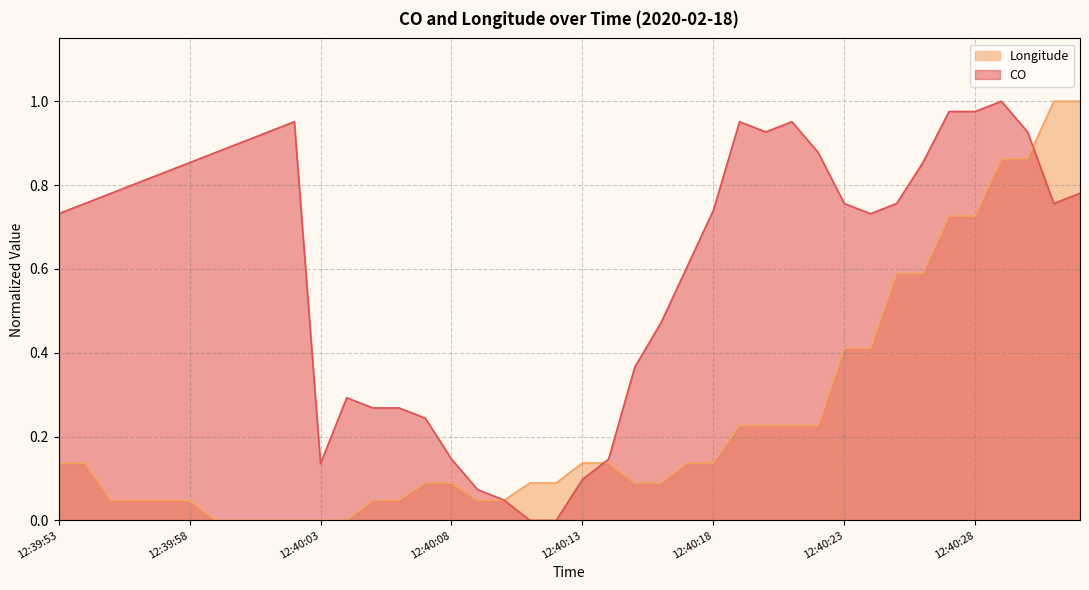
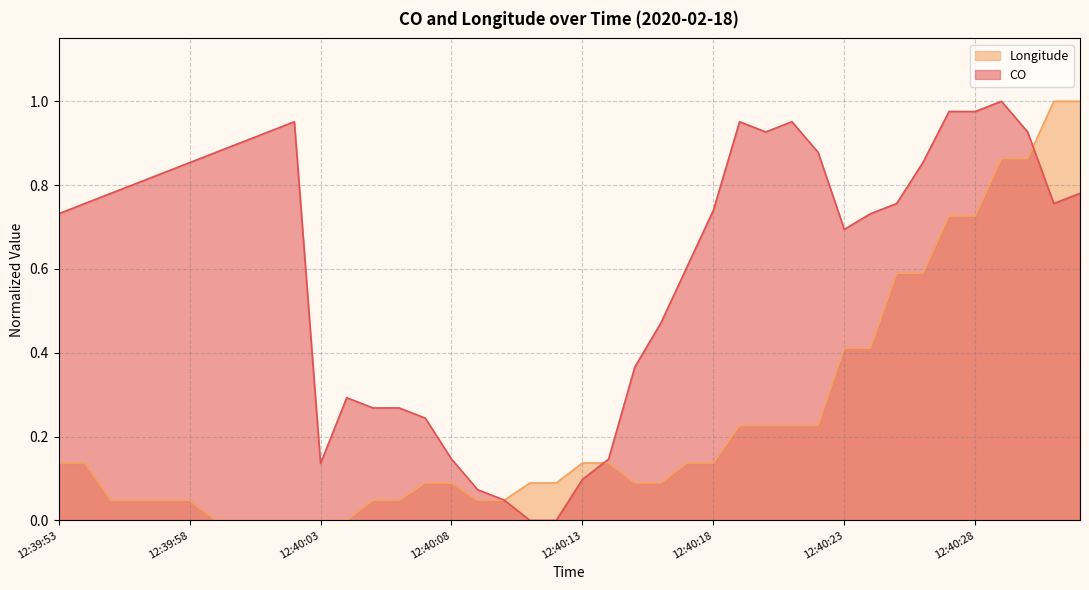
CO, 12:40:23: 0.76 -> 0.69
